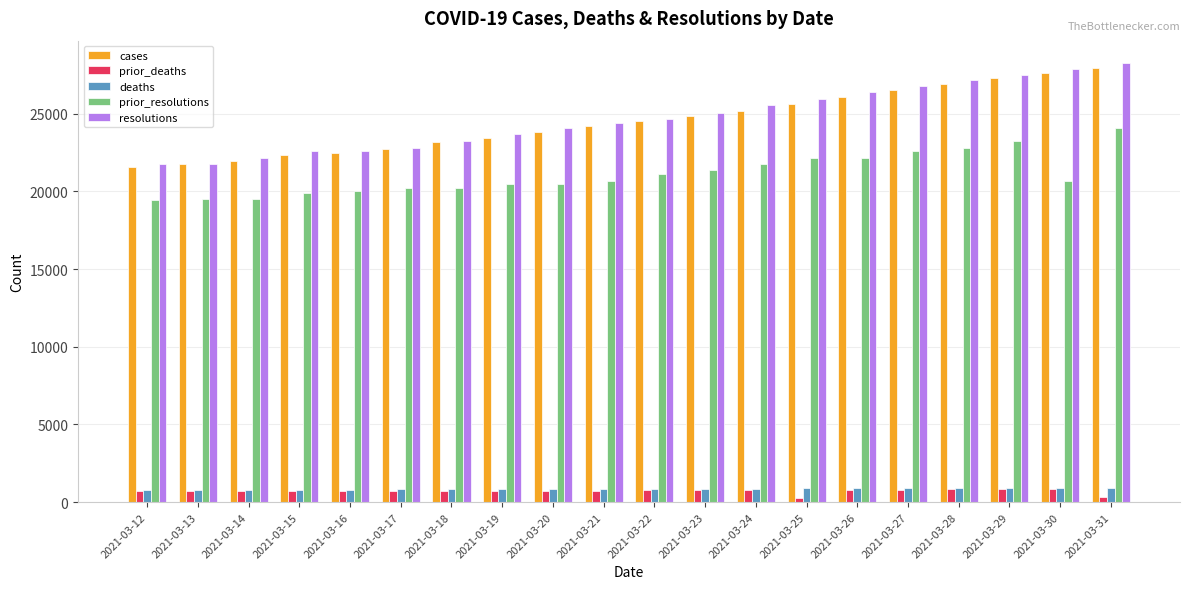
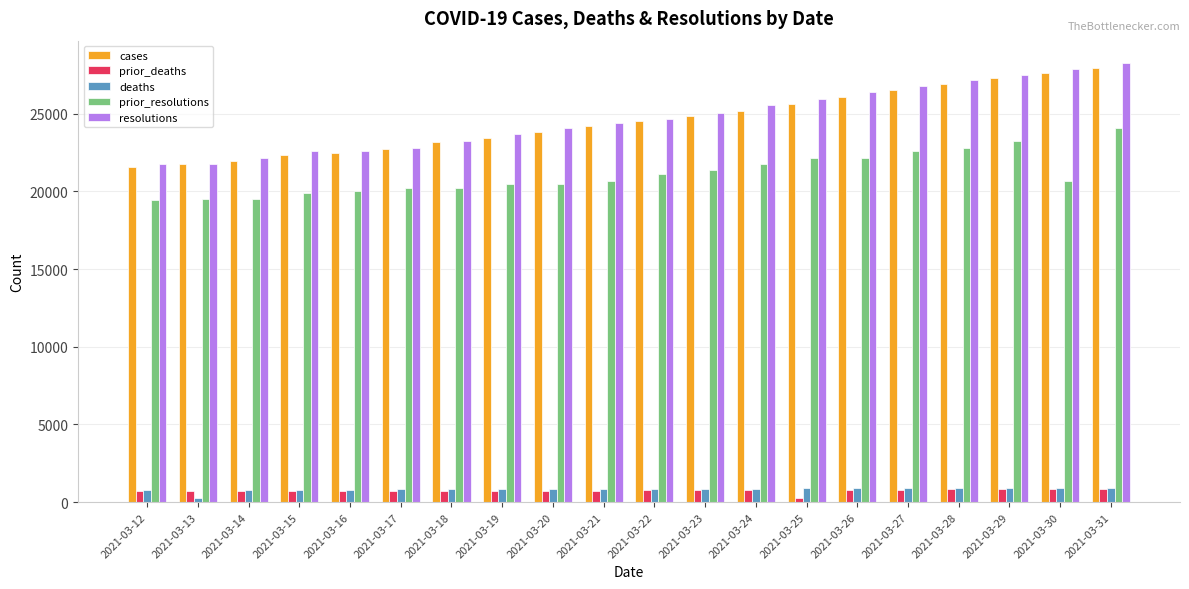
deaths, 2021-03-13: 800 -> 300
prior_deaths, 2021-03-31: 300 -> 800
